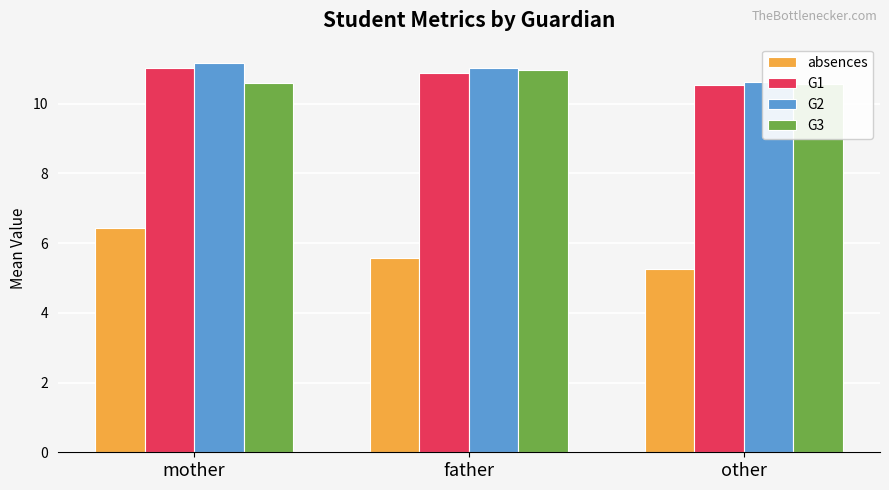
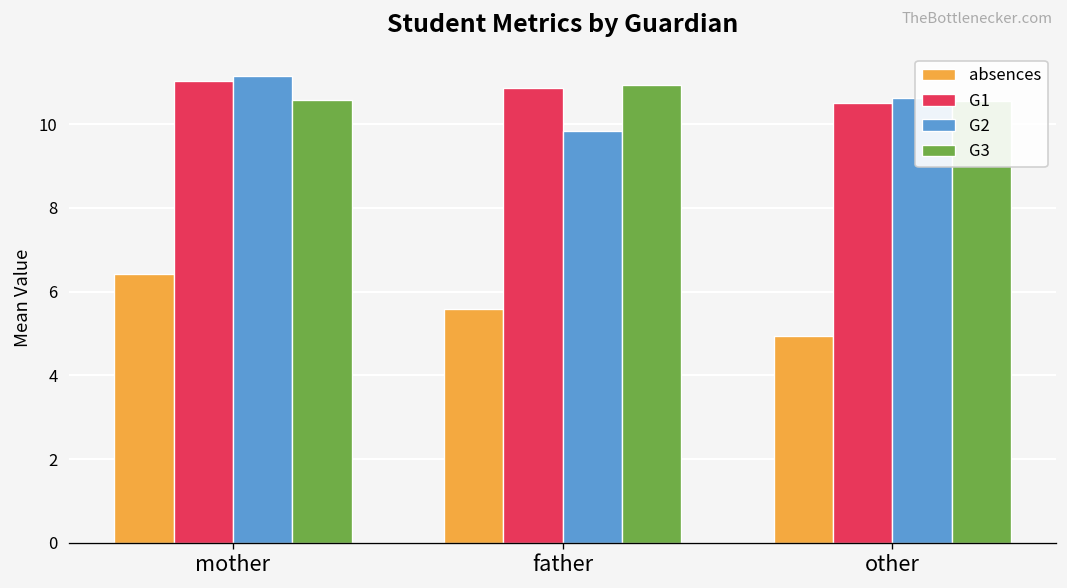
G2, father: 11.0 -> 9.8
absences, other: 5.3 -> 4.9
